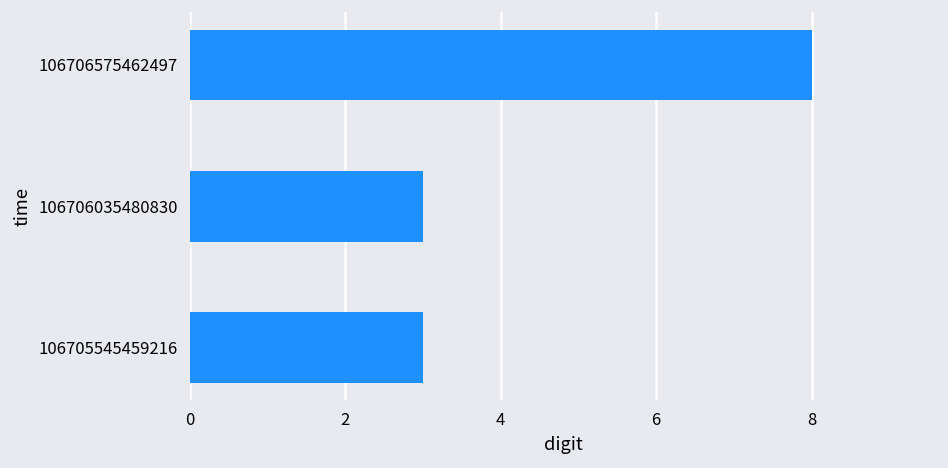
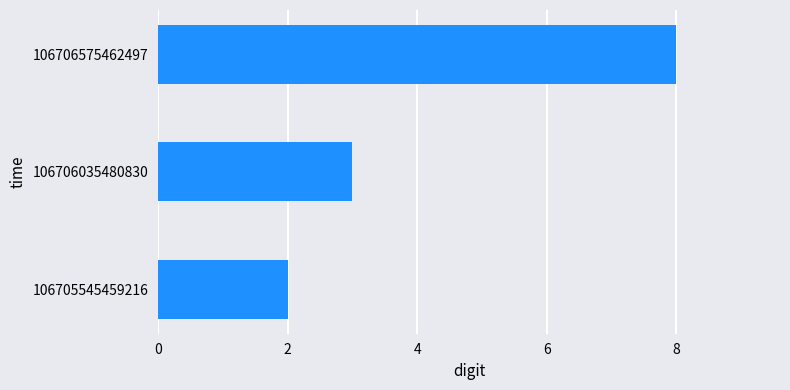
106705545459216: 3 -> 2
